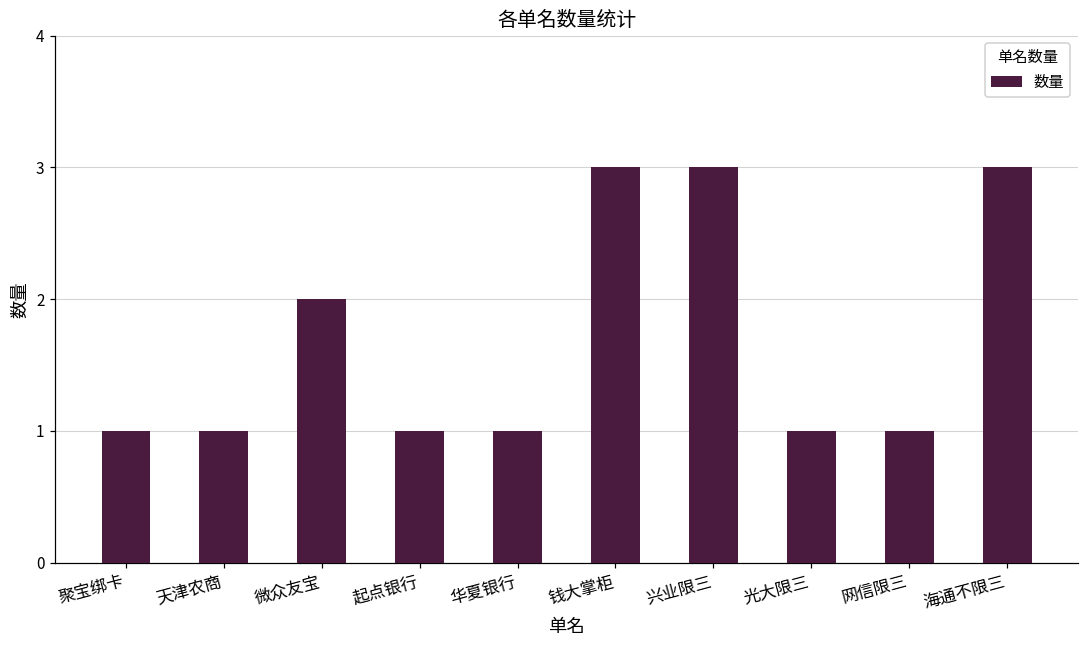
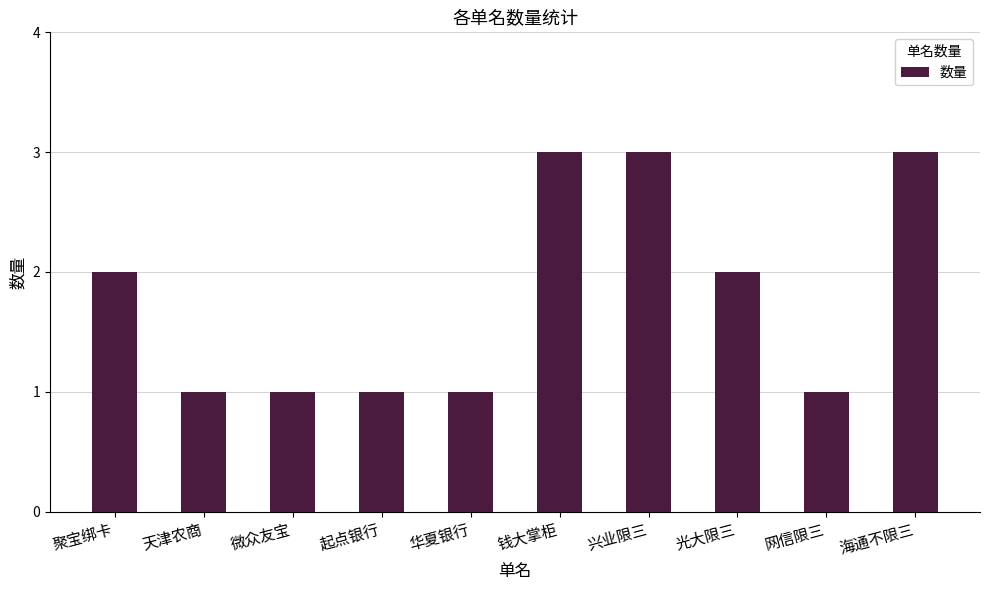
聚宝绑卡: 1 -> 2
微众友宝: 2 -> 1
光大限三: 1 -> 2
